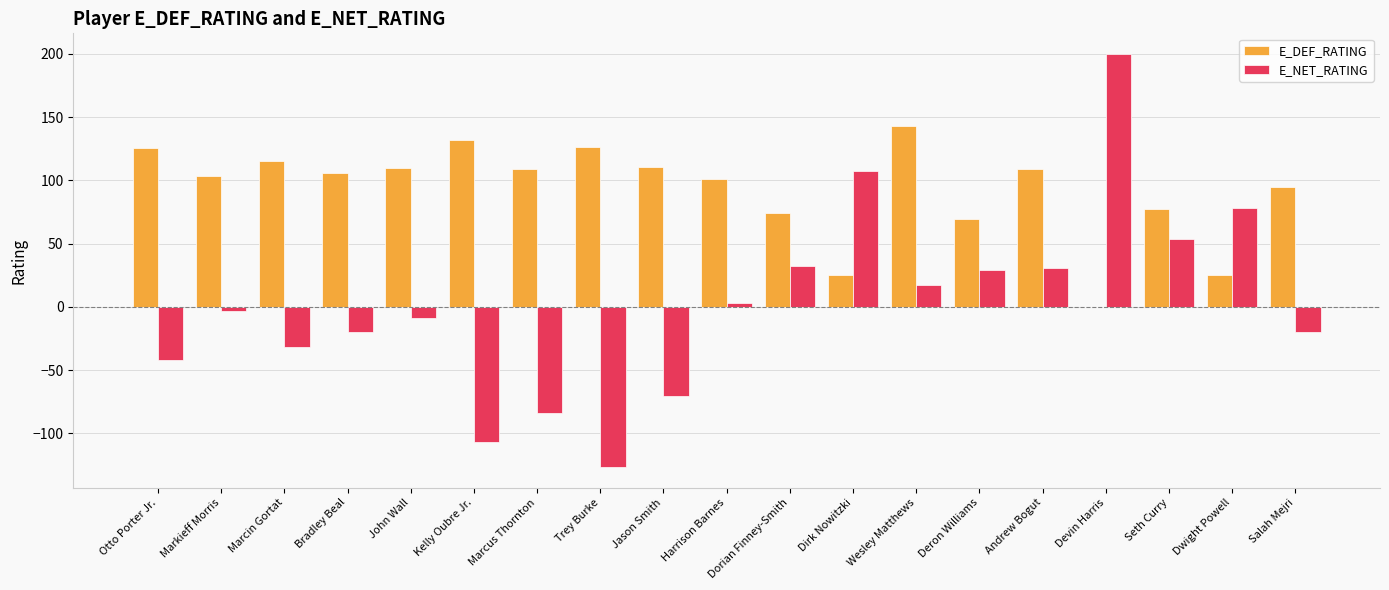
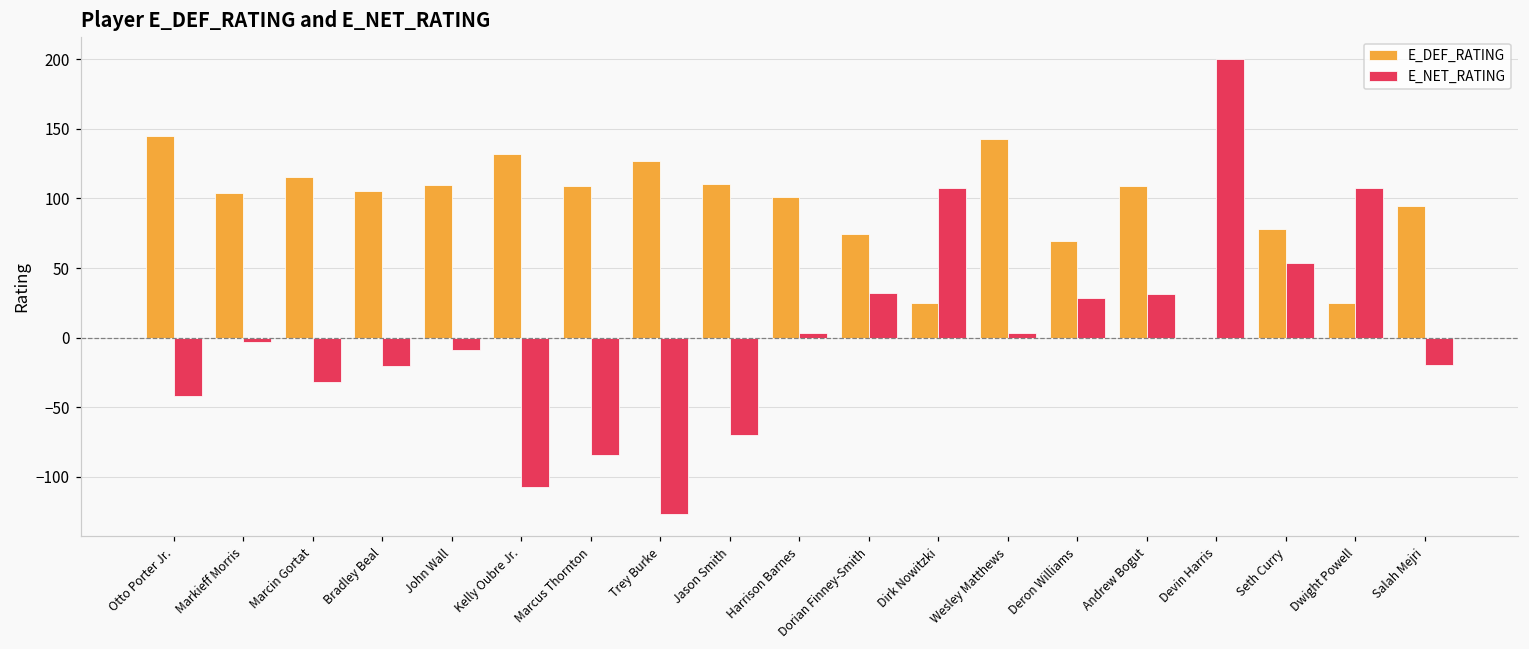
E_DEF_RATING, Otto Porter Jr.: 126 -> 145
E_NET_RATING, Wesley Matthews: 17 -> 3
E_NET_RATING, Dwight Powell: 78 -> 107
